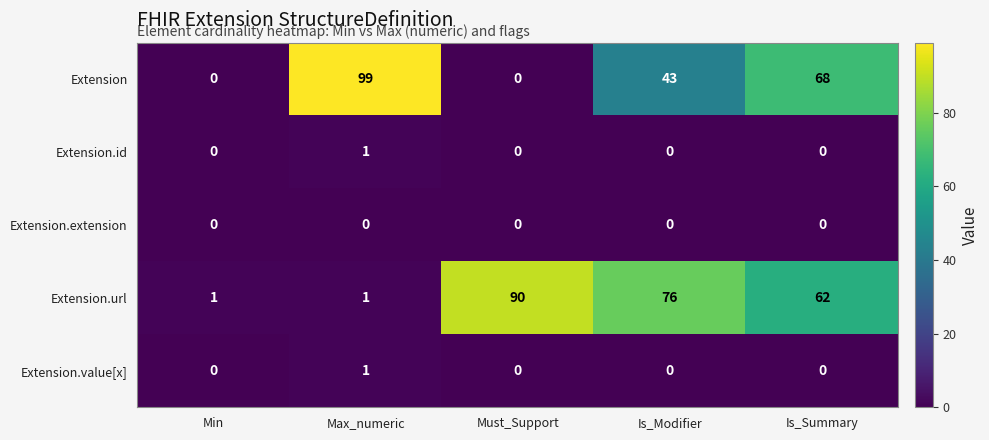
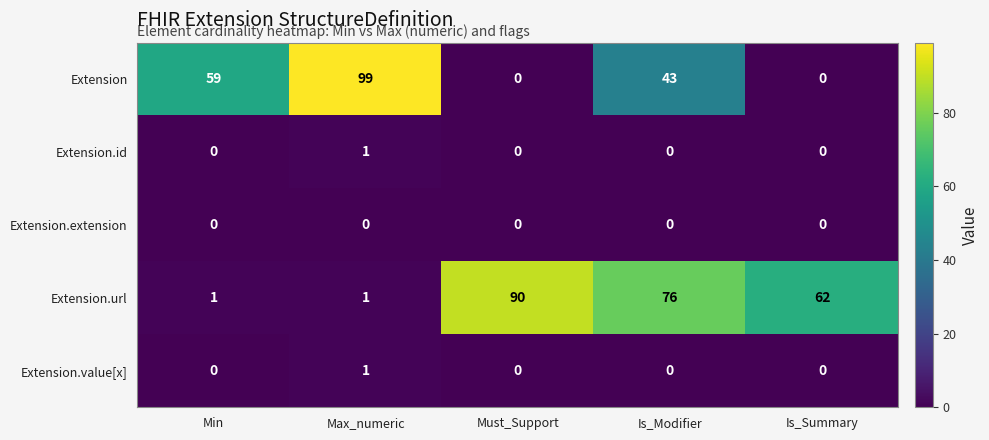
Extension, Min: 0 -> 59
Extension, Is_Summary: 68 -> 0
